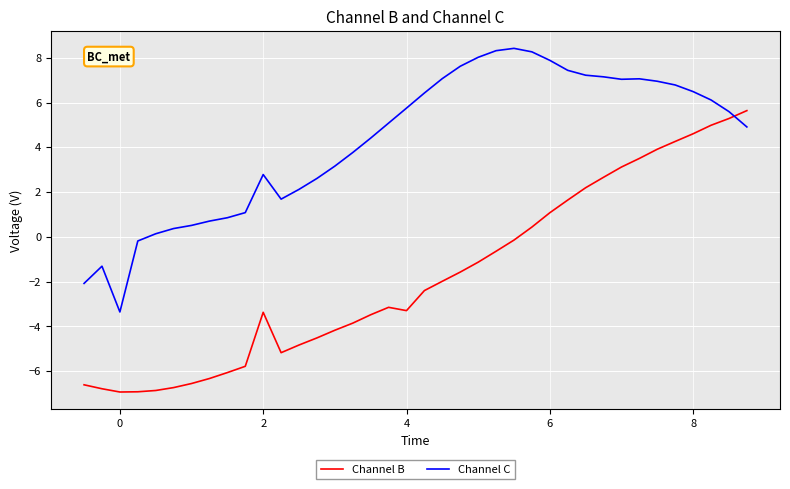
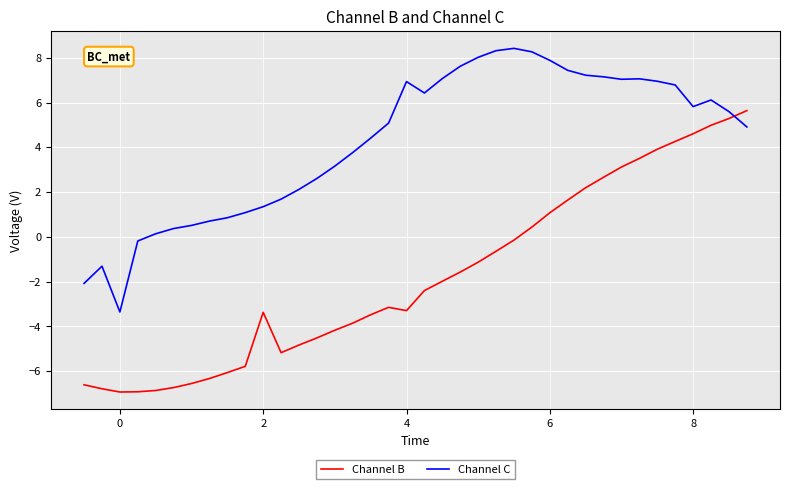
Channel C, 2: 2.8 -> 1.3
Channel C, 4: 5.8 -> 6.9
Channel C, 8: 6.5 -> 5.8
